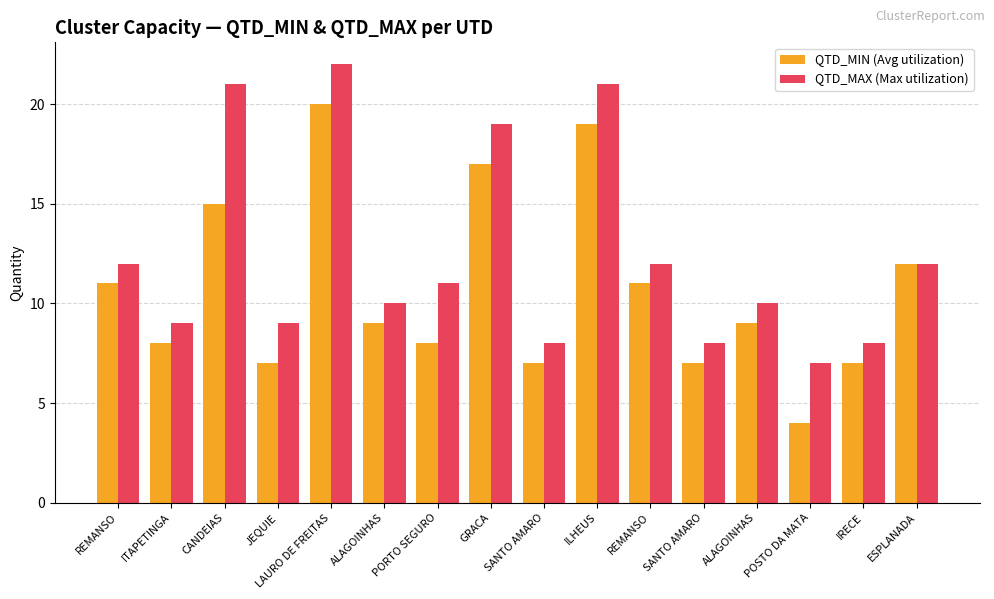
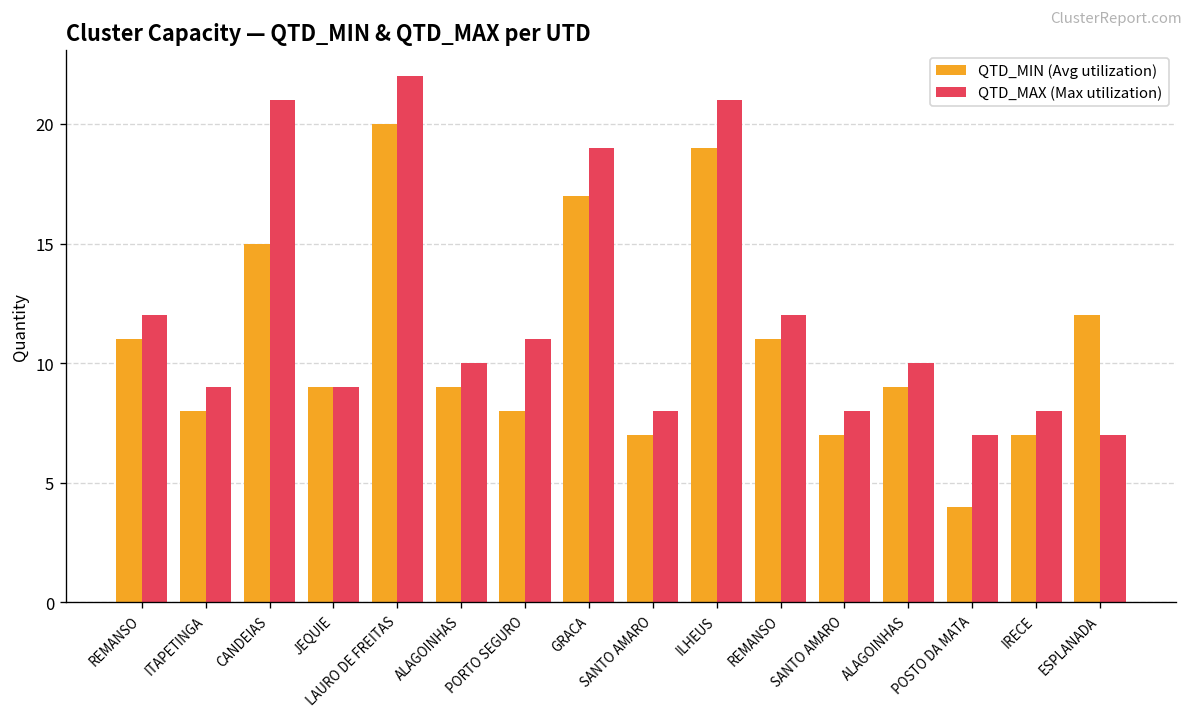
QTD_MIN (Avg utilization), JEQUIE: 7 -> 9
QTD_MAX (Max utilization), ESPLANADA: 12 -> 7
